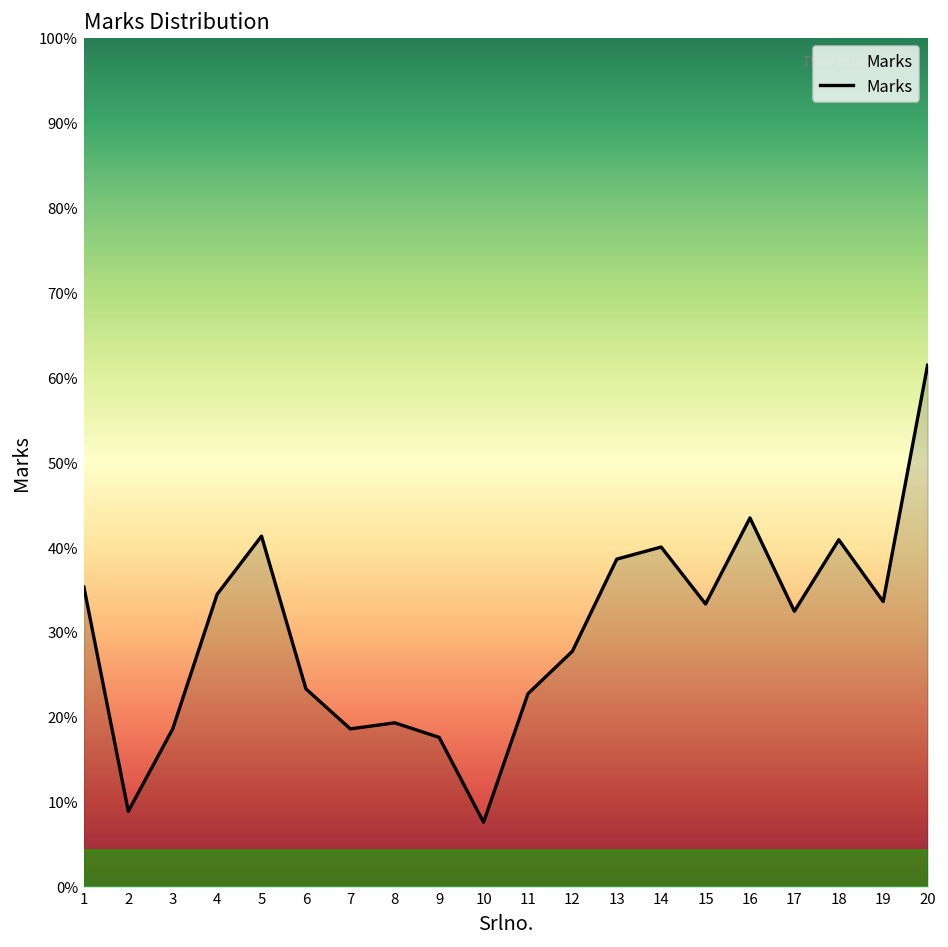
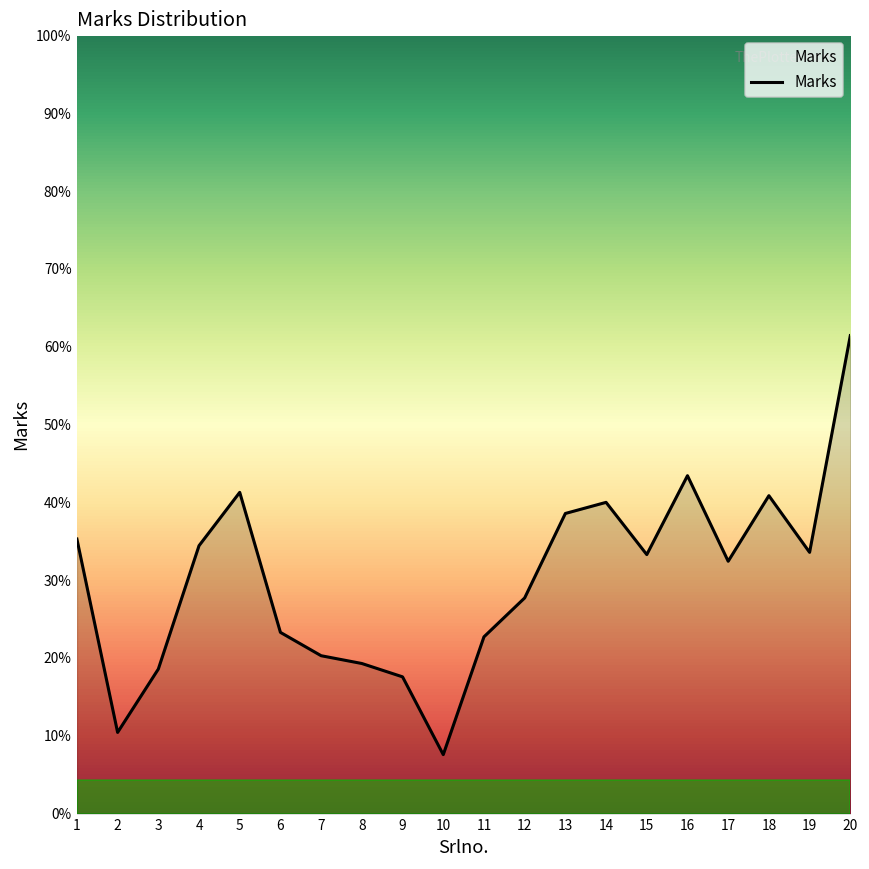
2: 9% -> 10%
7: 19% -> 20%
